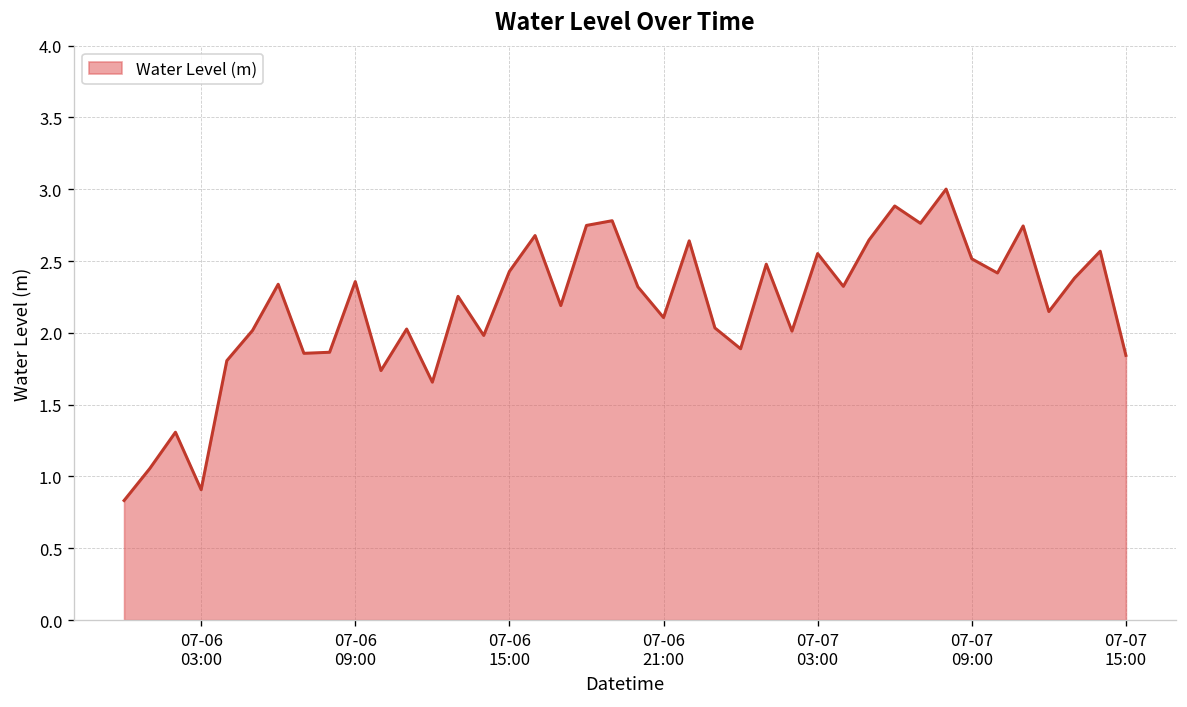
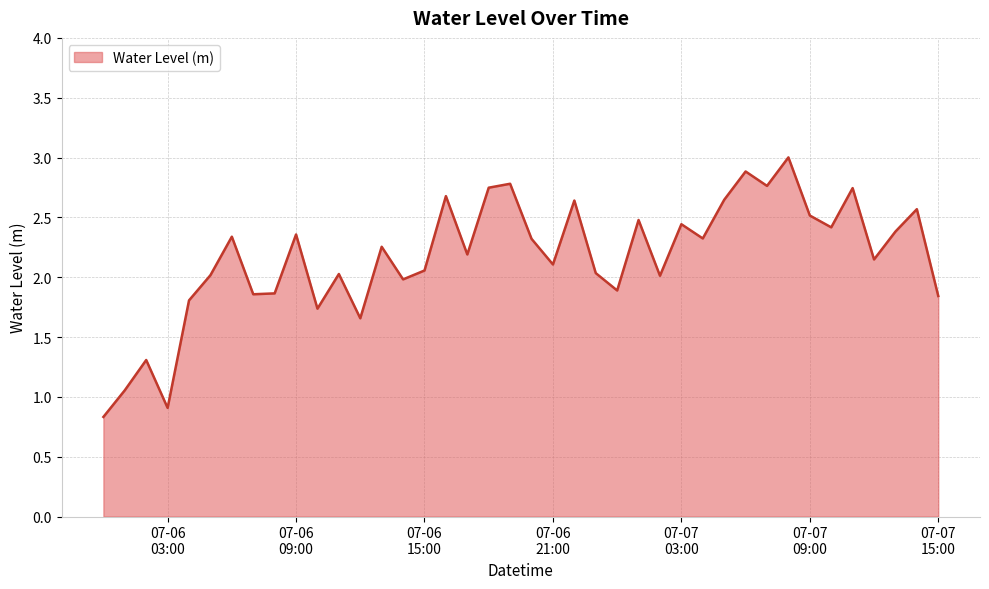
07-06 15:00: 2.43 -> 2.06
07-07 03:00: 2.55 -> 2.44
